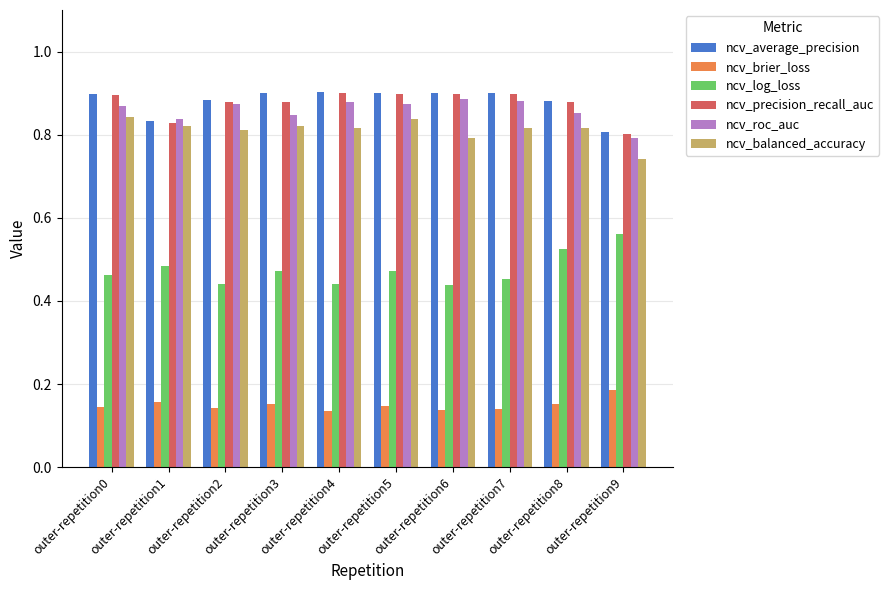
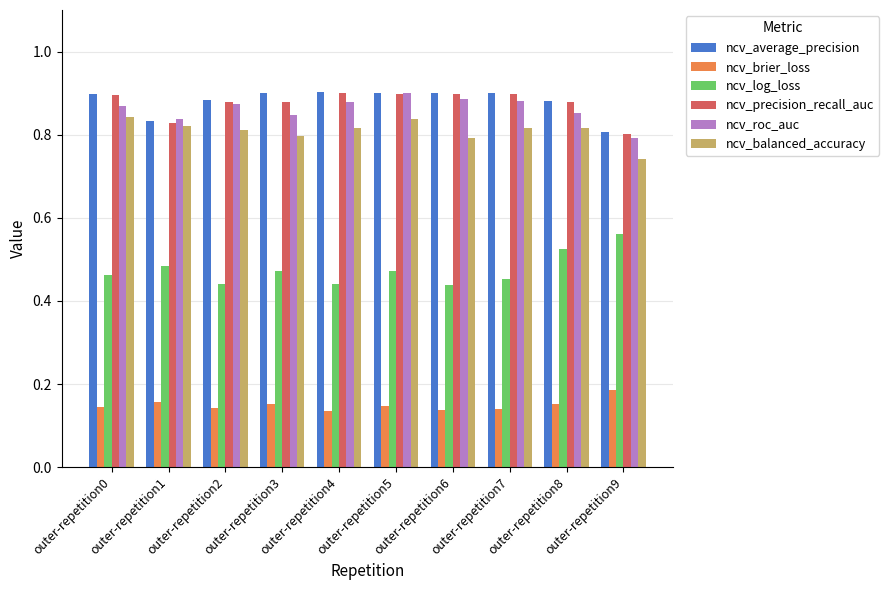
ncv_balanced_accuracy, outer-repetition3: 0.82 -> 0.80
ncv_roc_auc, outer-repetition5: 0.87 -> 0.90
